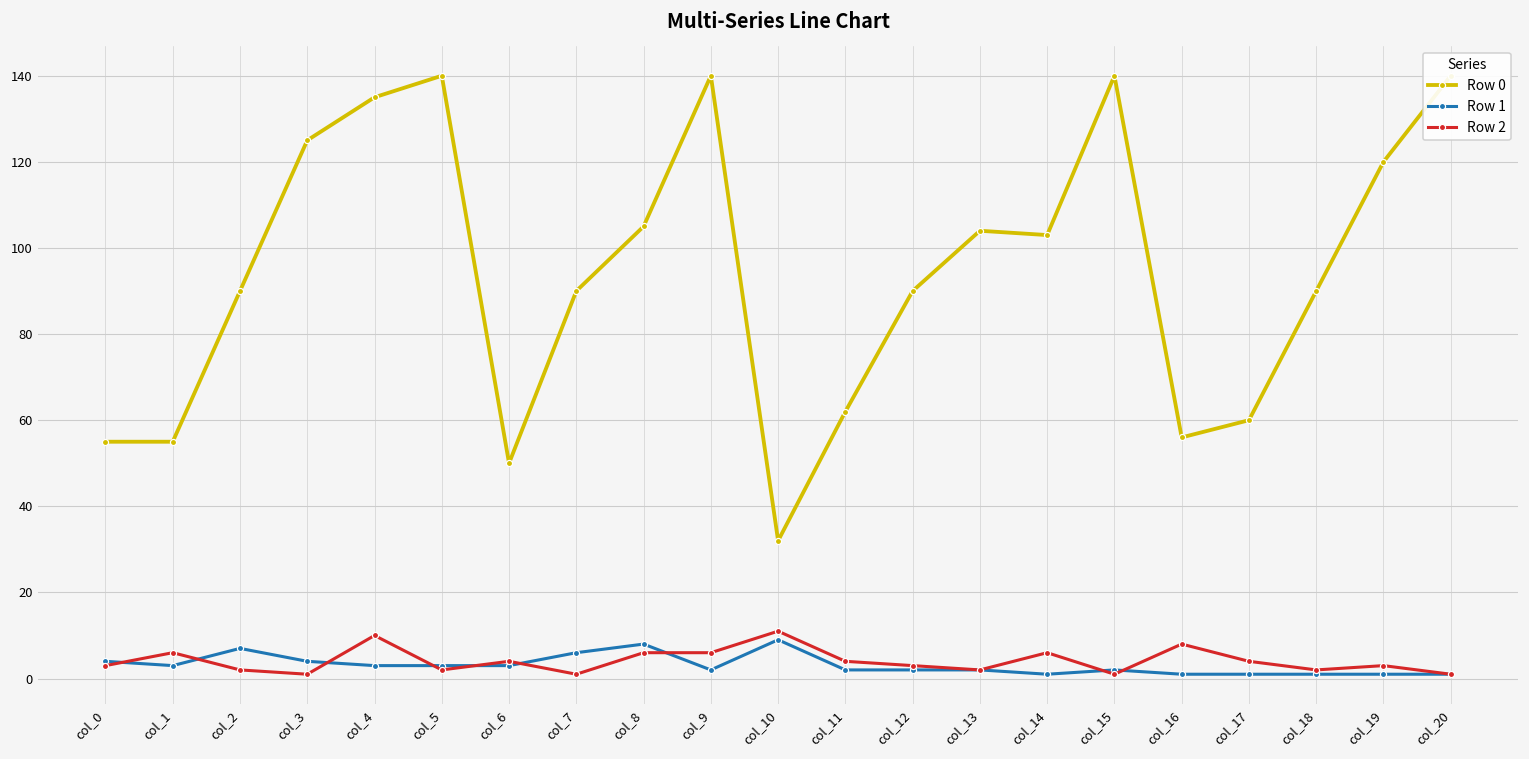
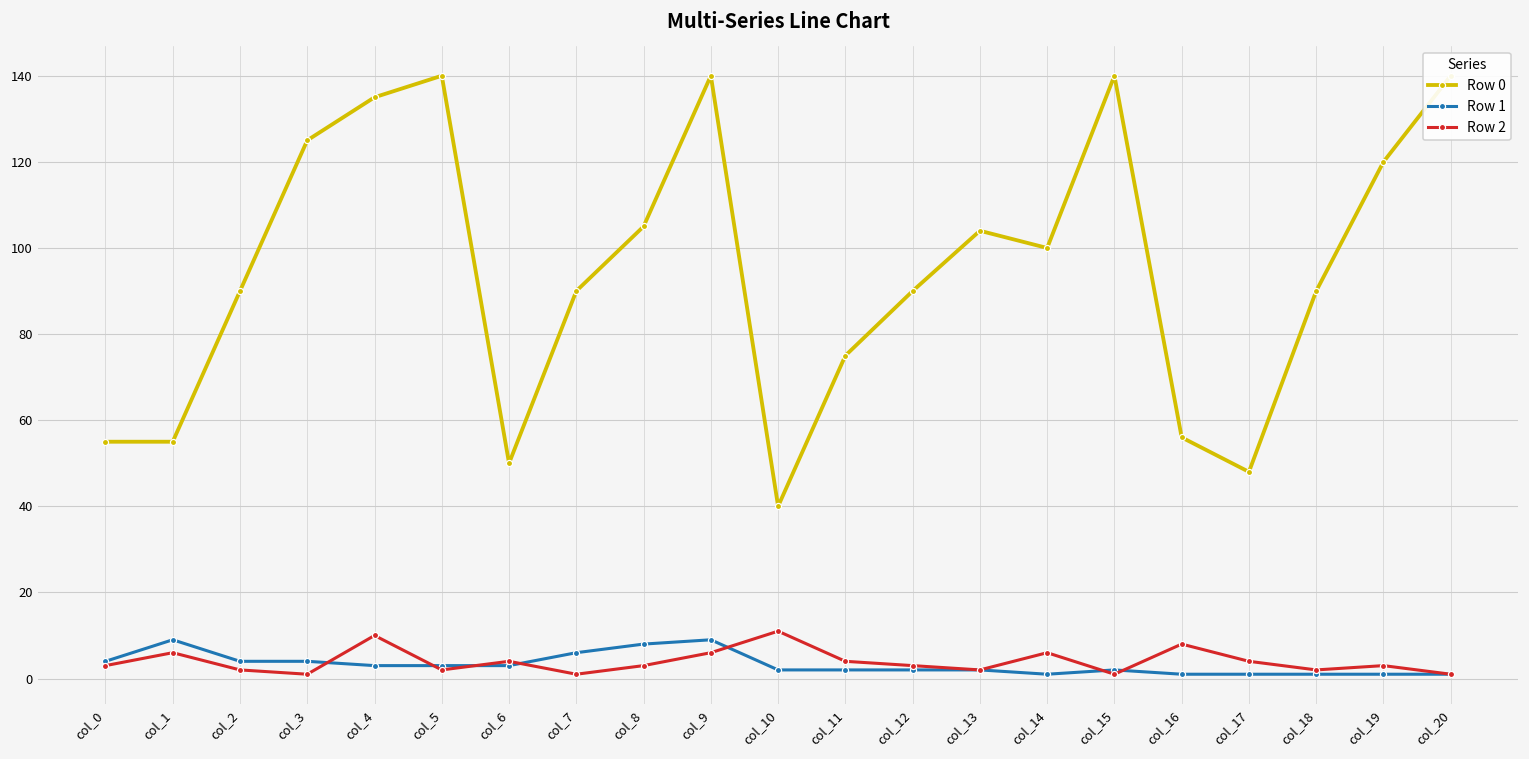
Row 1, col_1: 3 -> 9
Row 1, col_2: 7 -> 4
Row 2, col_8: 6 -> 3
Row 1, col_9: 2 -> 9
Row 0, col_10: 32 -> 40
Row 1, col_10: 9 -> 2
Row 0, col_11: 62 -> 75
Row 0, col_14: 103 -> 100
Row 0, col_17: 60 -> 48
